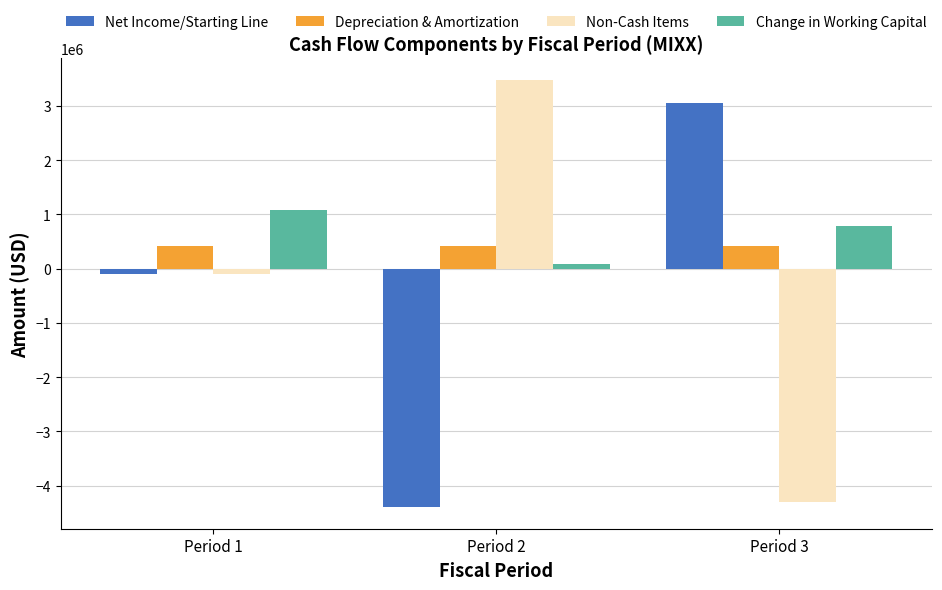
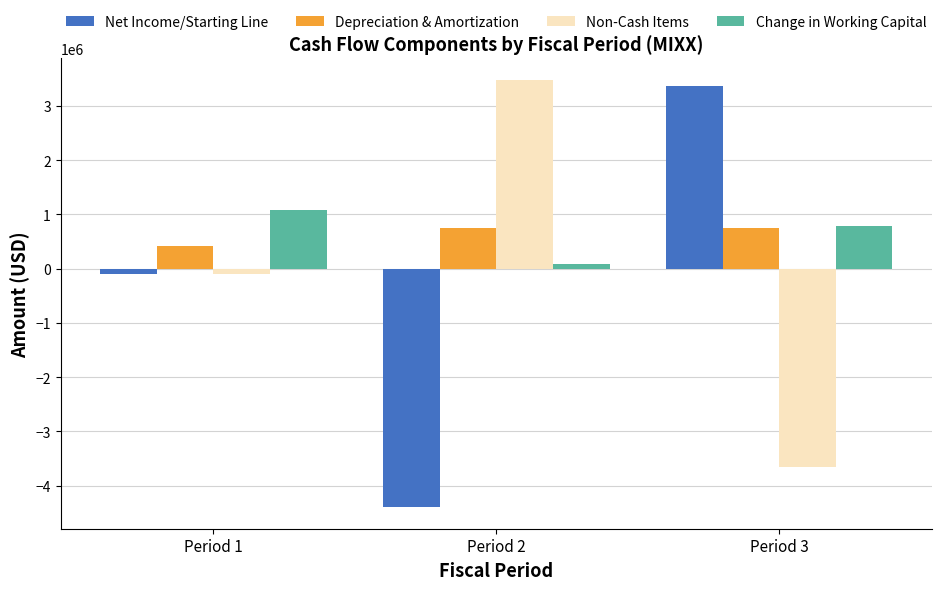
Depreciation & Amortization, Period 2: 400000 -> 700000
Net Income/Starting Line, Period 3: 3000000 -> 3400000
Depreciation & Amortization, Period 3: 400000 -> 800000
Non-Cash Items, Period 3: -4300000 -> -3700000
